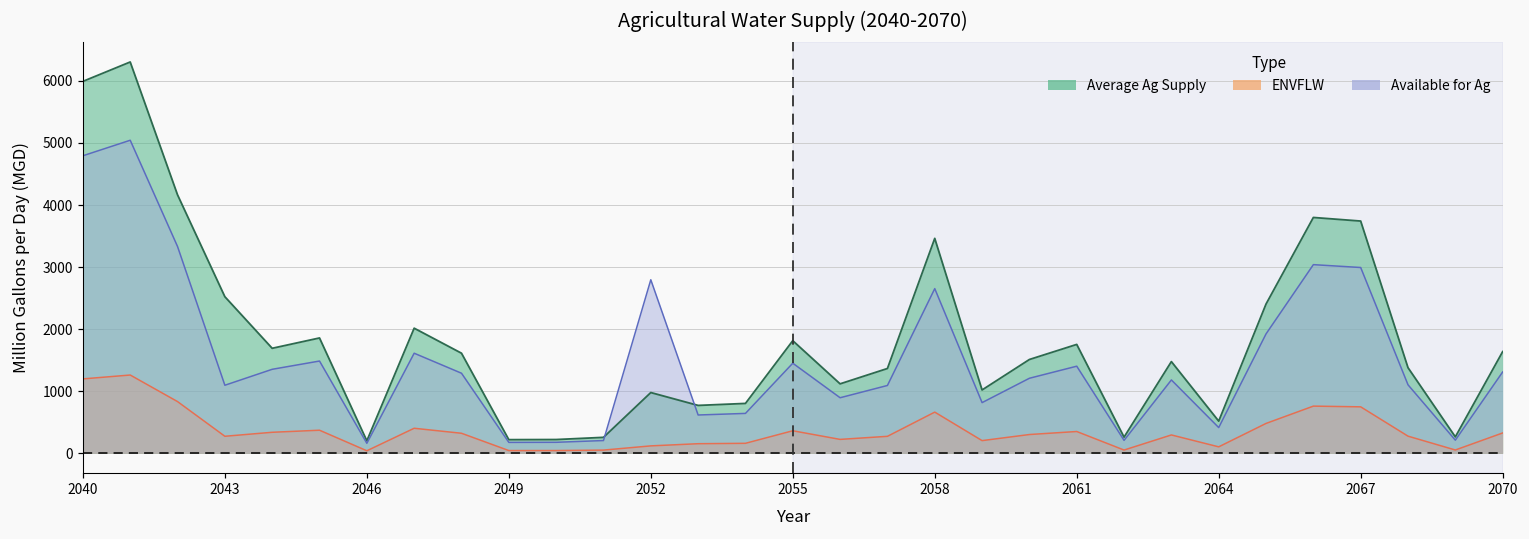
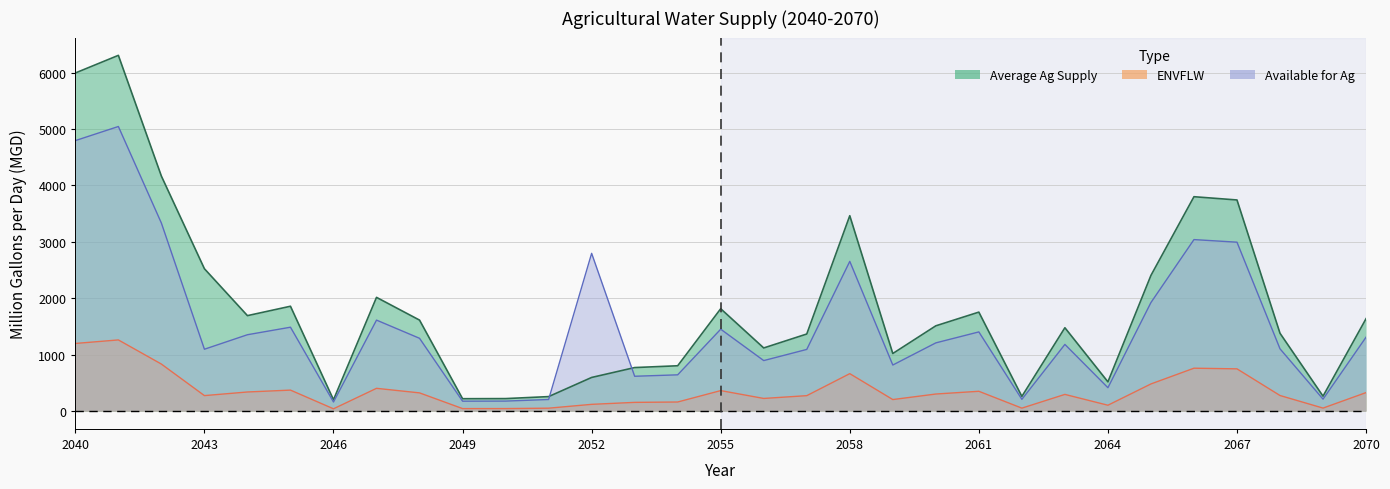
Average Ag Supply, 2052: 1000 -> 600
